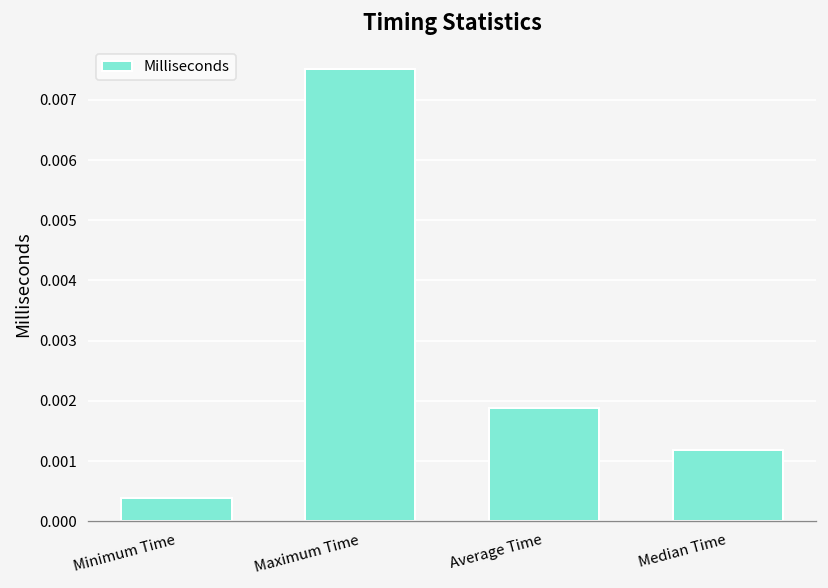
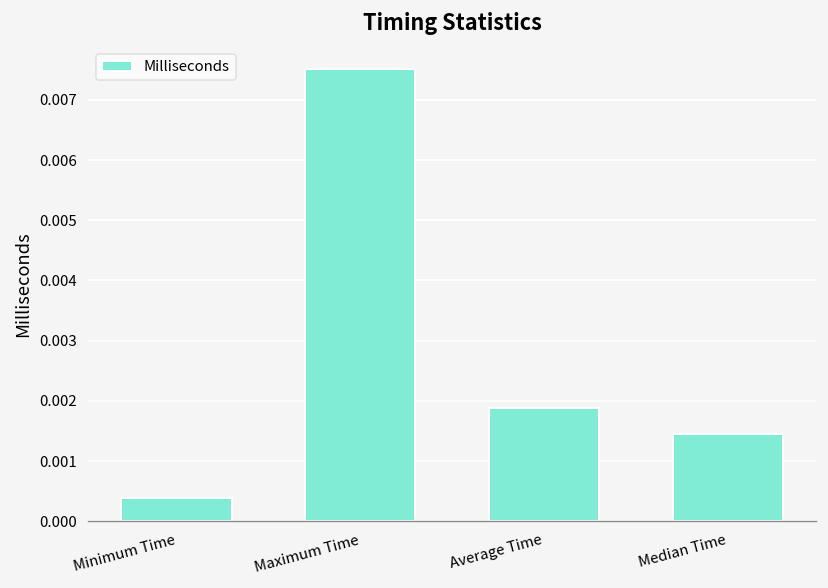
Median Time: 0.0012 -> 0.0015
